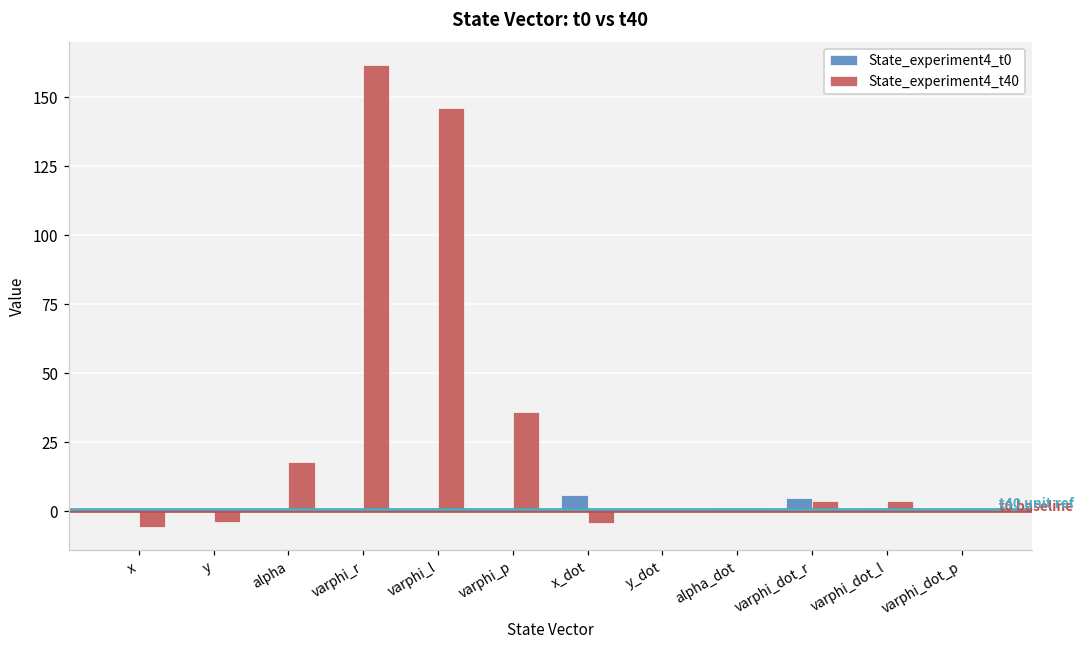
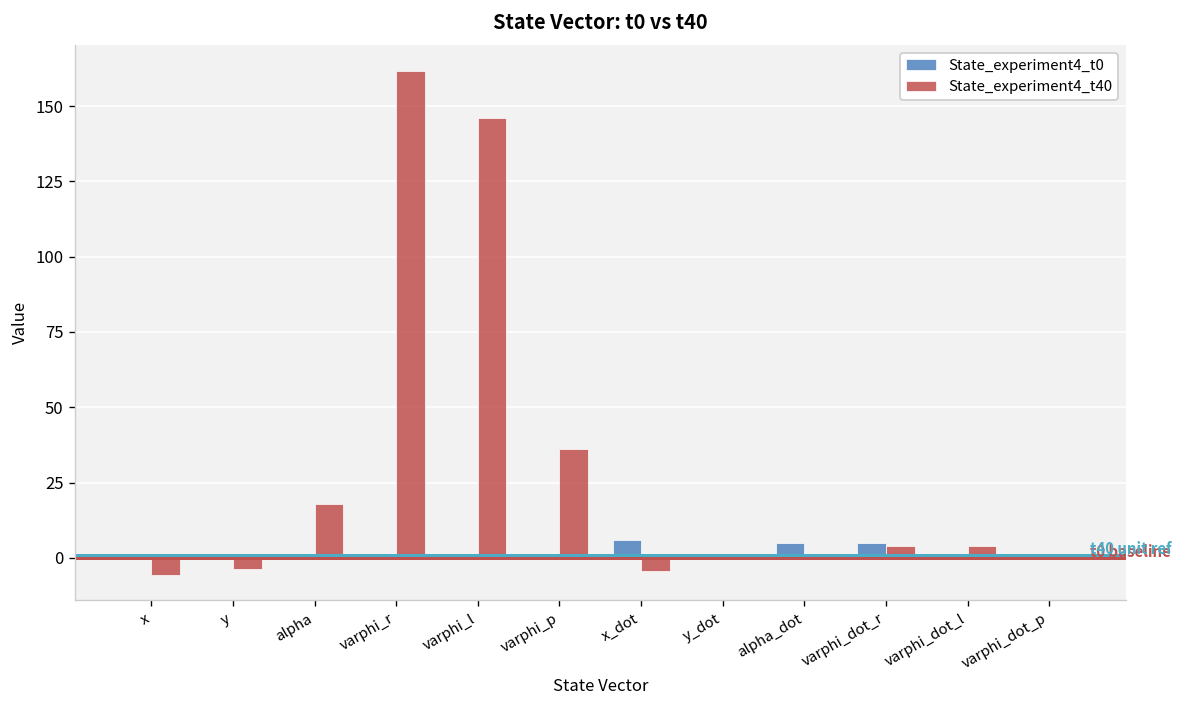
State_experiment4_t0, alpha_dot: 1 -> 5
